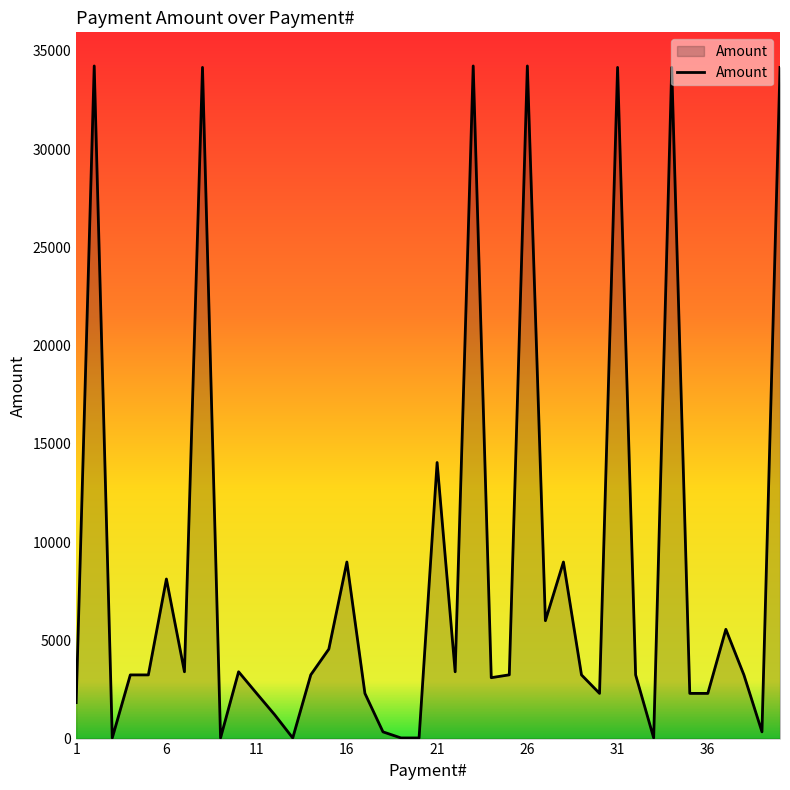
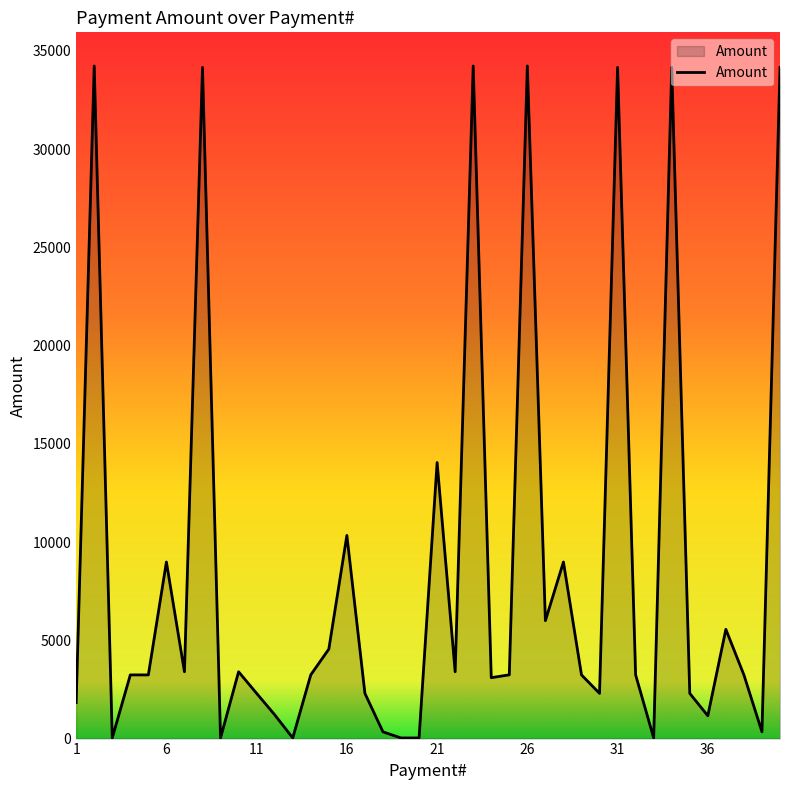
6: 8100 -> 9000
16: 9000 -> 10300
36: 2300 -> 1200
